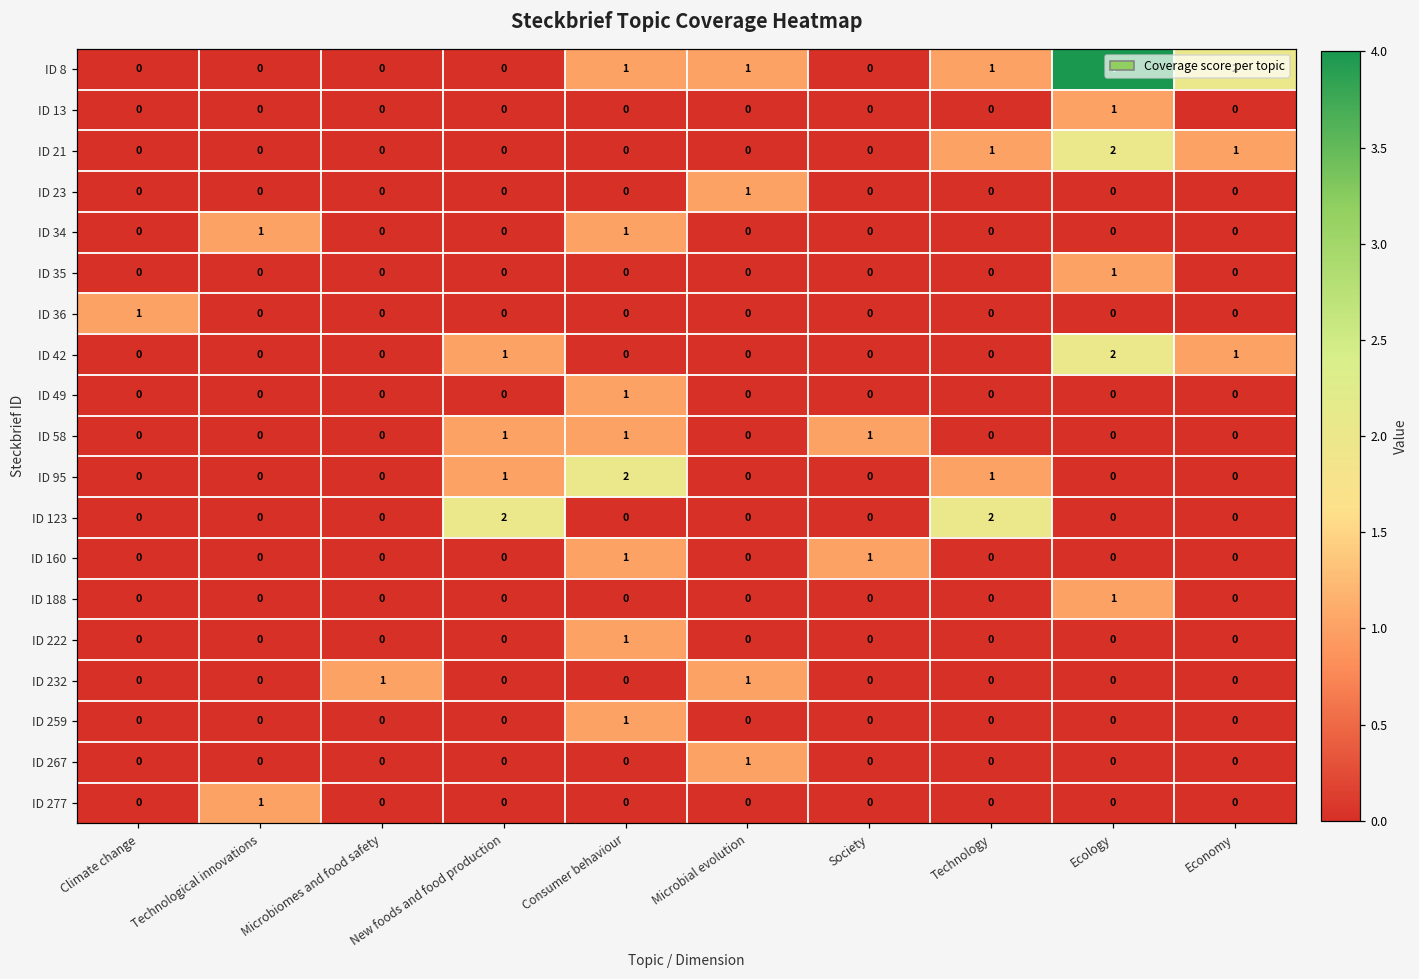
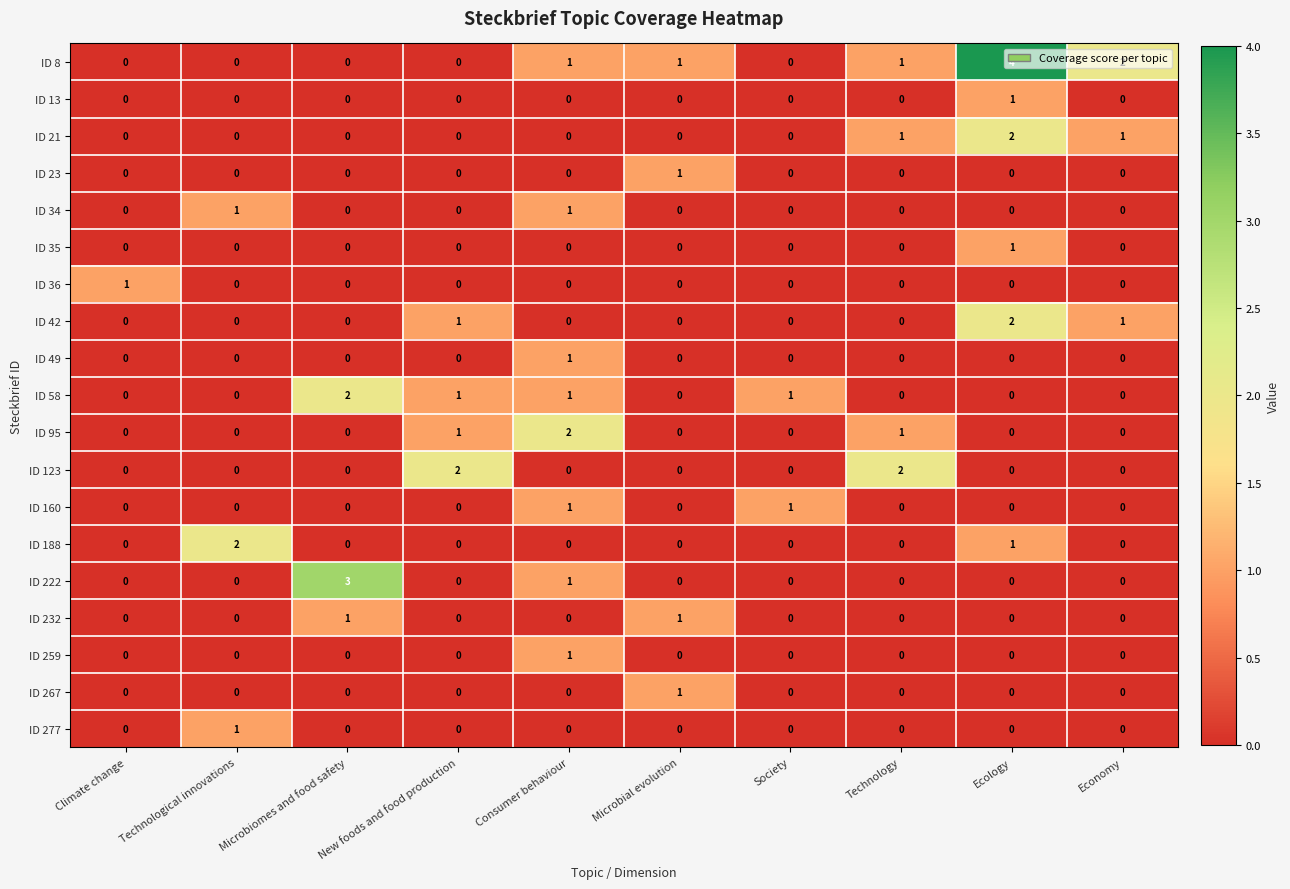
ID 58, Microbiomes and food safety: 0 -> 2
ID 188, Technological innovations: 0 -> 2
ID 222, Microbiomes and food safety: 0 -> 3
